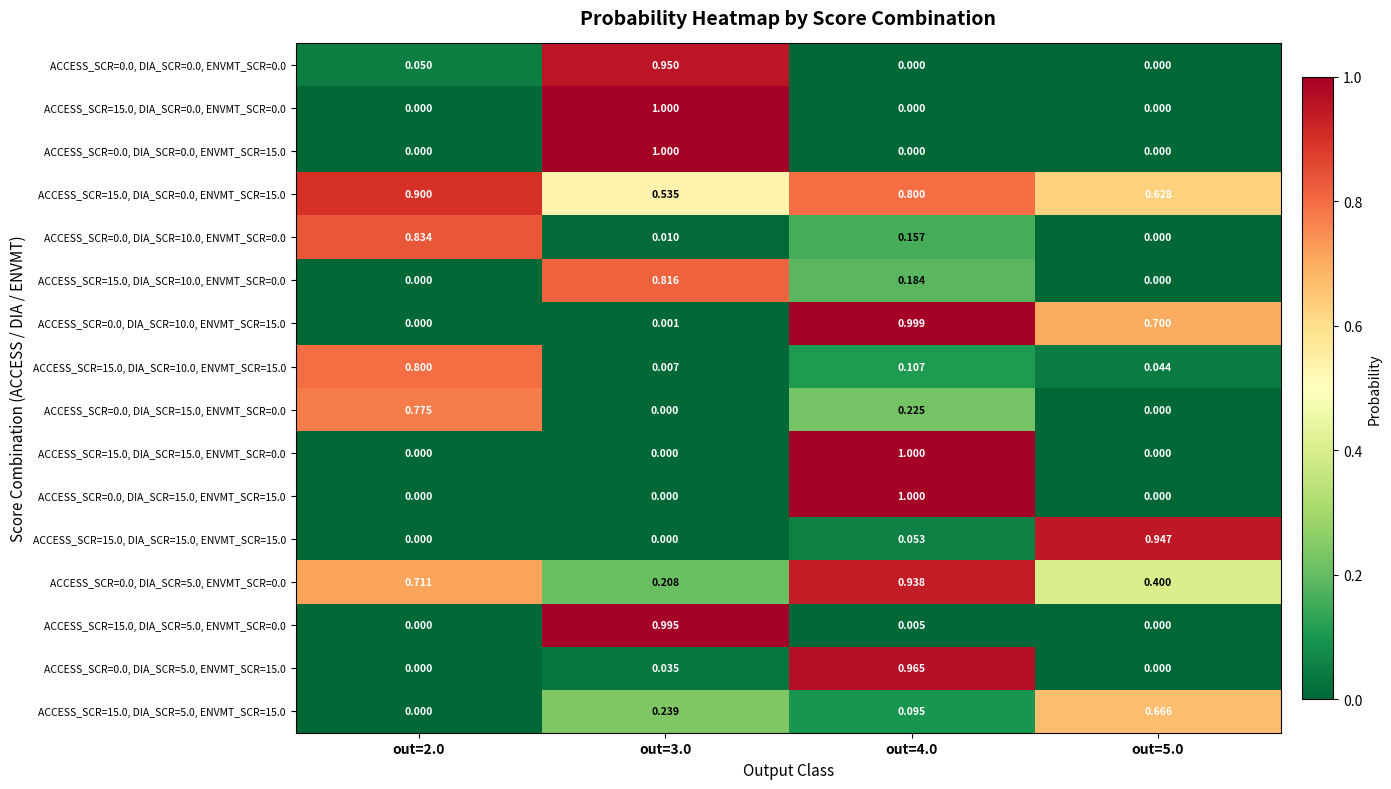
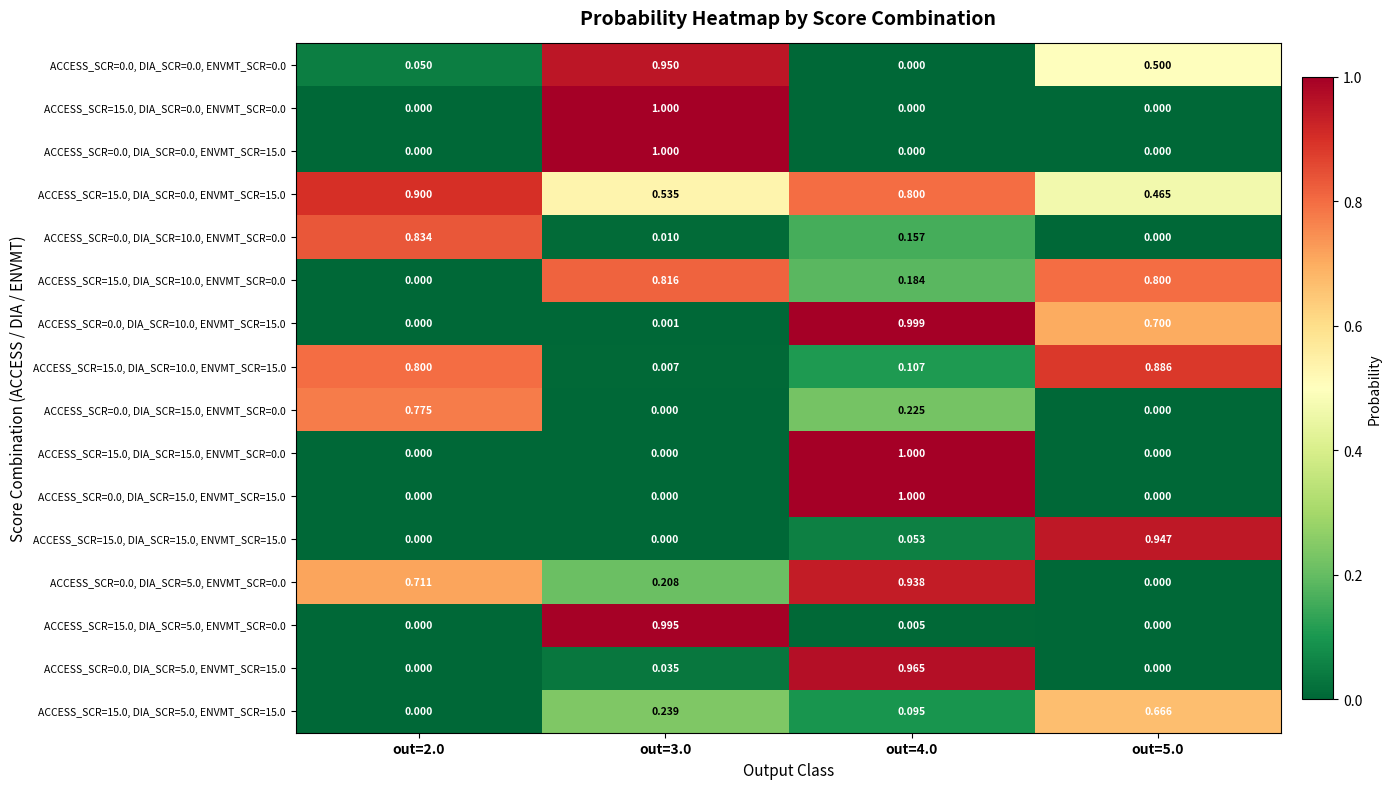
ACCESS_SCR=0.0, DIA_SCR=0.0, ENVMT_SCR=0.0, out=5.0: 0.000 -> 0.500
ACCESS_SCR=15.0, DIA_SCR=0.0, ENVMT_SCR=15.0, out=5.0: 0.628 -> 0.465
ACCESS_SCR=15.0, DIA_SCR=10.0, ENVMT_SCR=0.0, out=5.0: 0.000 -> 0.800
ACCESS_SCR=15.0, DIA_SCR=10.0, ENVMT_SCR=15.0, out=5.0: 0.044 -> 0.886
ACCESS_SCR=0.0, DIA_SCR=5.0, ENVMT_SCR=0.0, out=5.0: 0.400 -> 0.000
